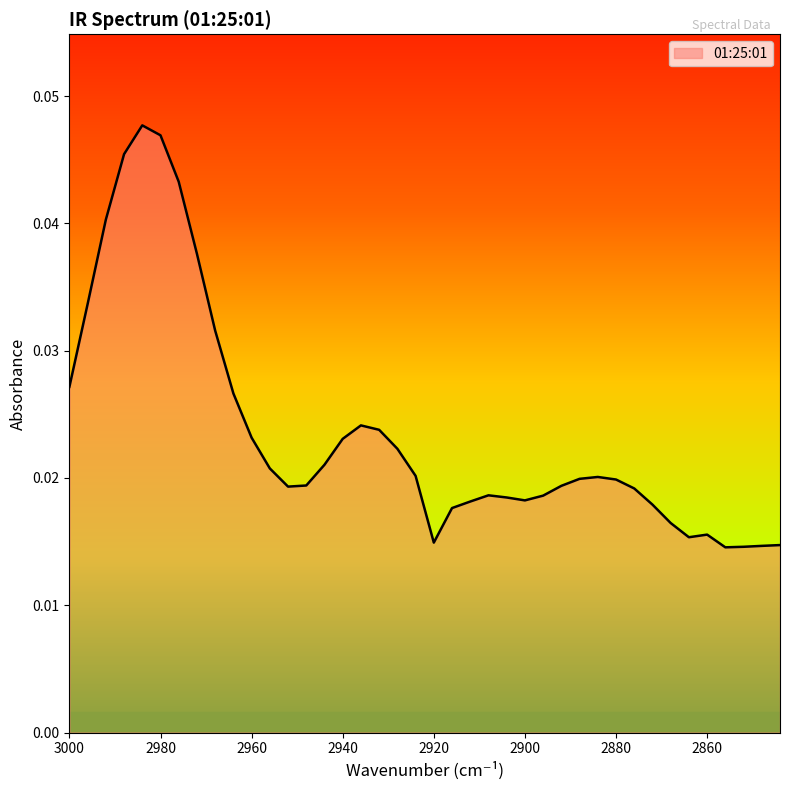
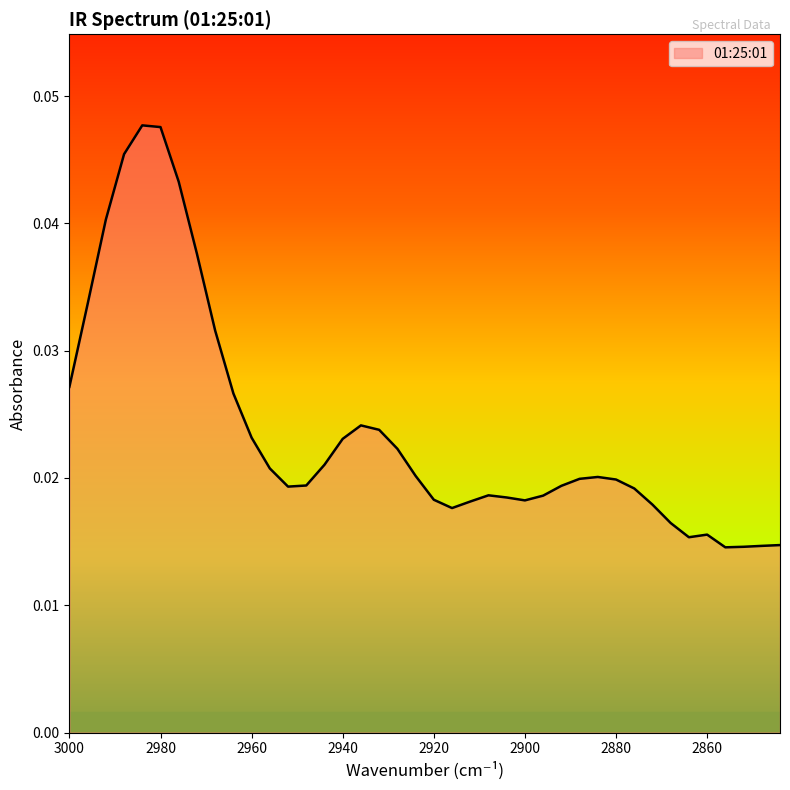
2980: 0.0469 -> 0.0476
2920: 0.0149 -> 0.0183
